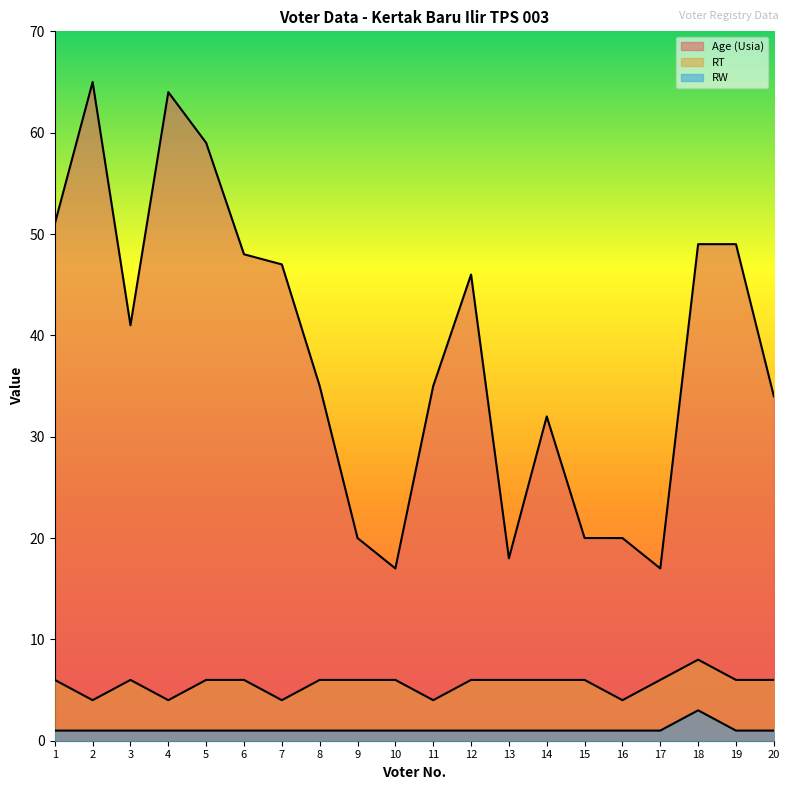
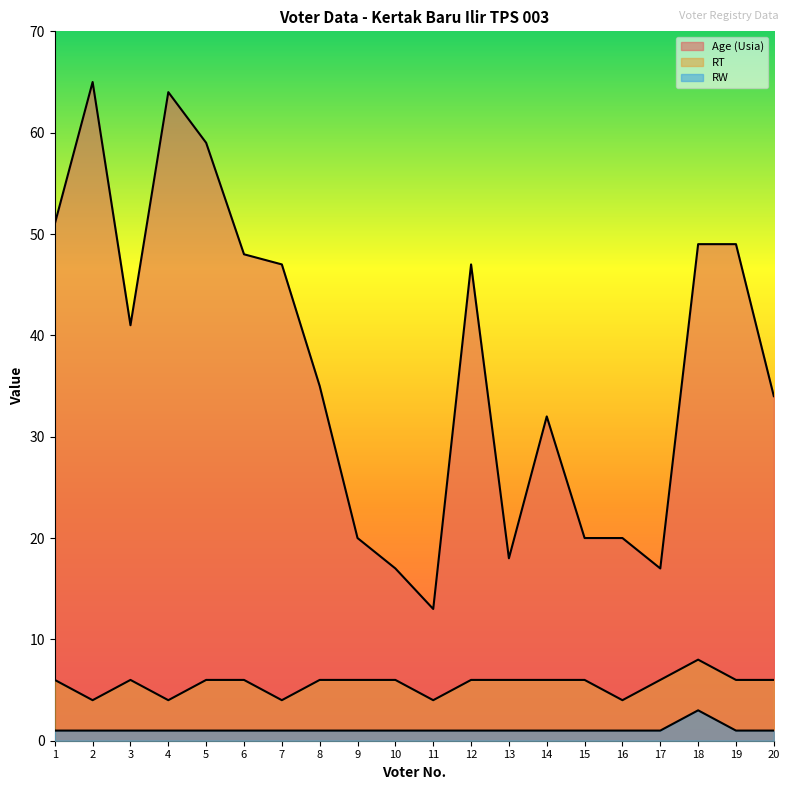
Age (Usia), 11: 35 -> 13
Age (Usia), 12: 46 -> 47
